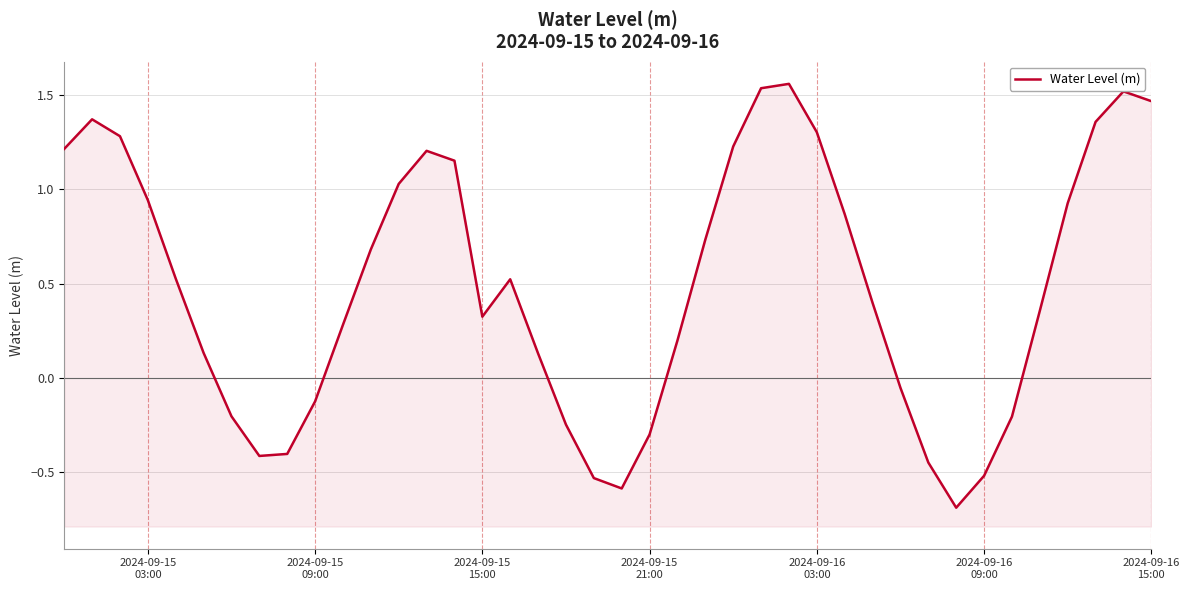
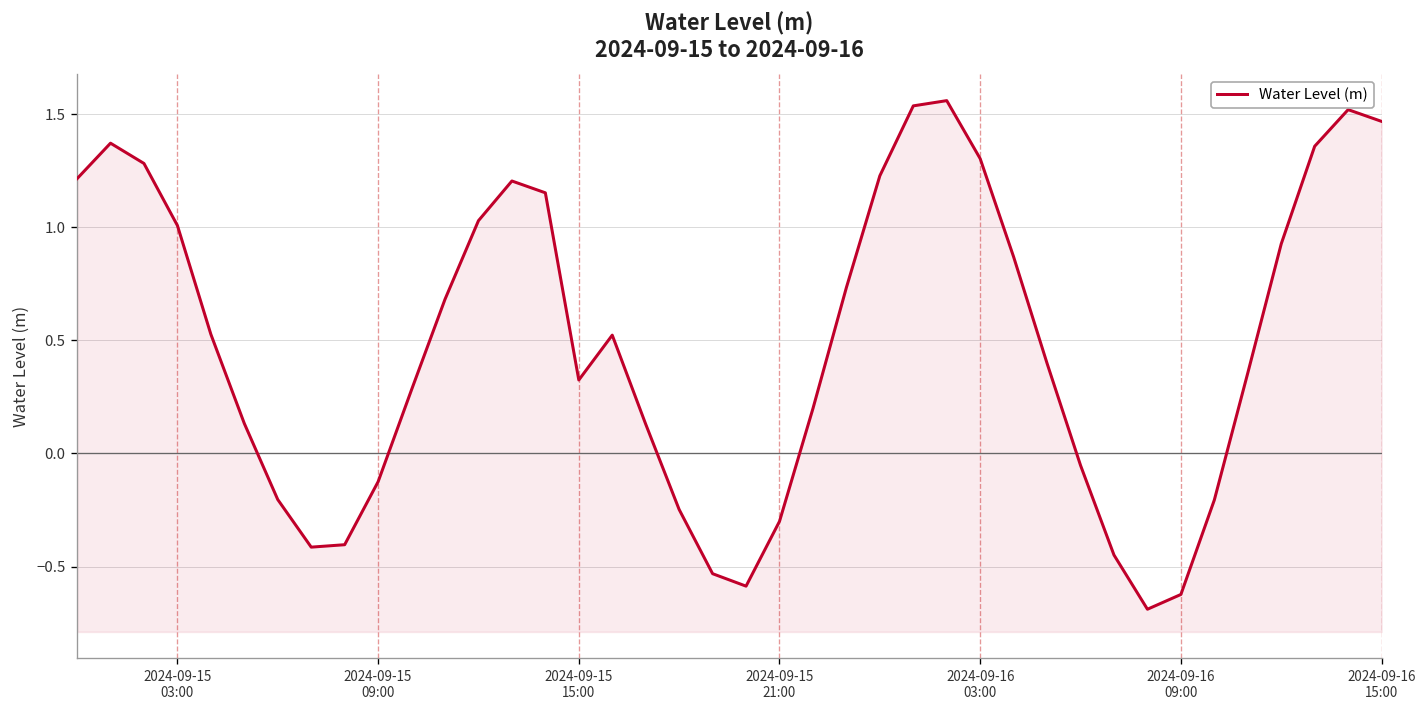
2024-09-15 03:00: 0.94 -> 1.01
2024-09-16 09:00: -0.52 -> -0.62
